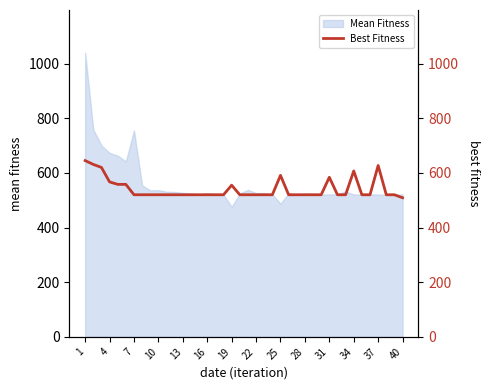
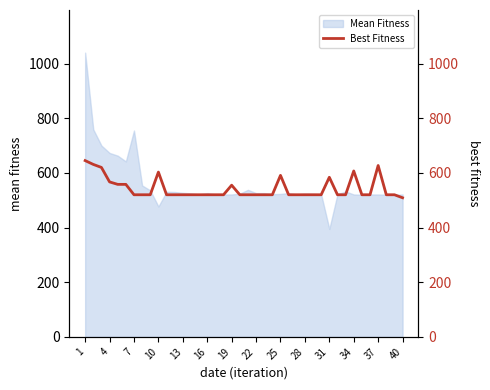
Mean Fitness, 10: 540 -> 480
Mean Fitness, 19: 480 -> 520
Mean Fitness, 25: 490 -> 520
Mean Fitness, 31: 520 -> 400
Best Fitness, 10: 520 -> 600
